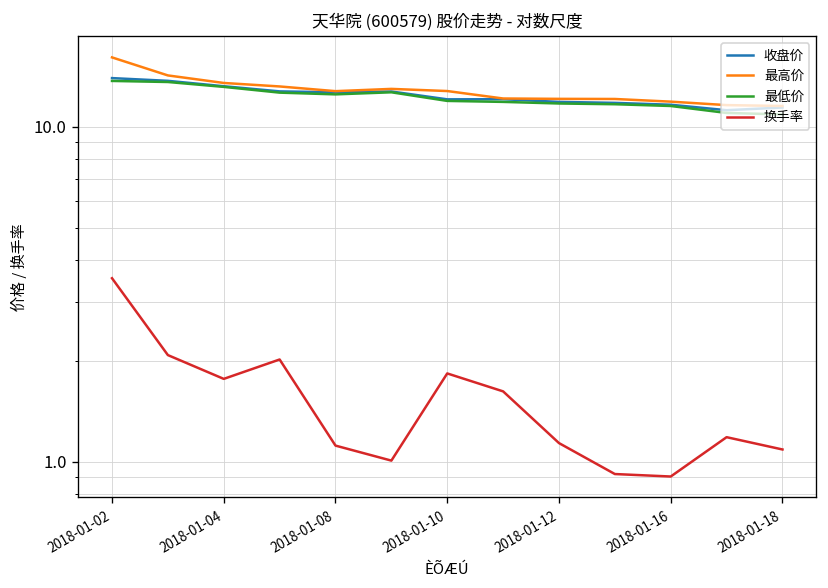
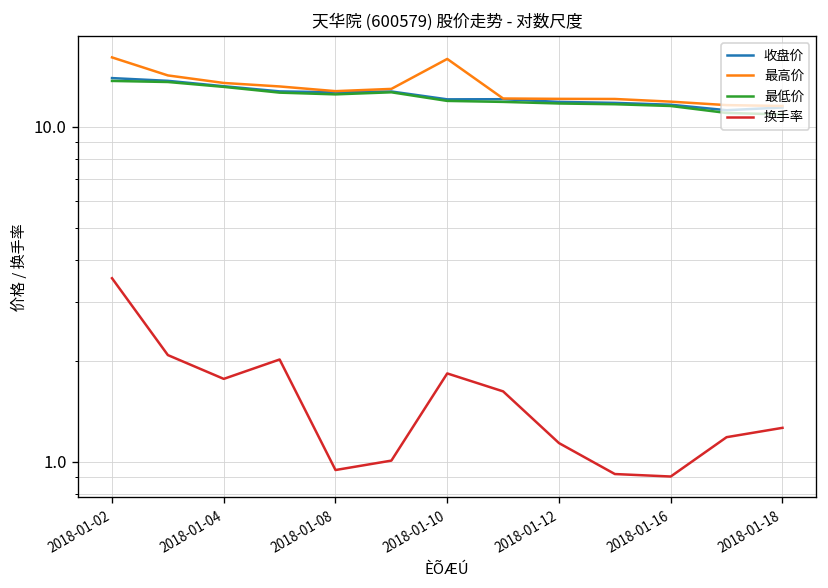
换手率, 2018-01-08: 1.12 -> 0.94
最高价, 2018-01-10: 13 -> 16
换手率, 2018-01-18: 1.09 -> 1.3
